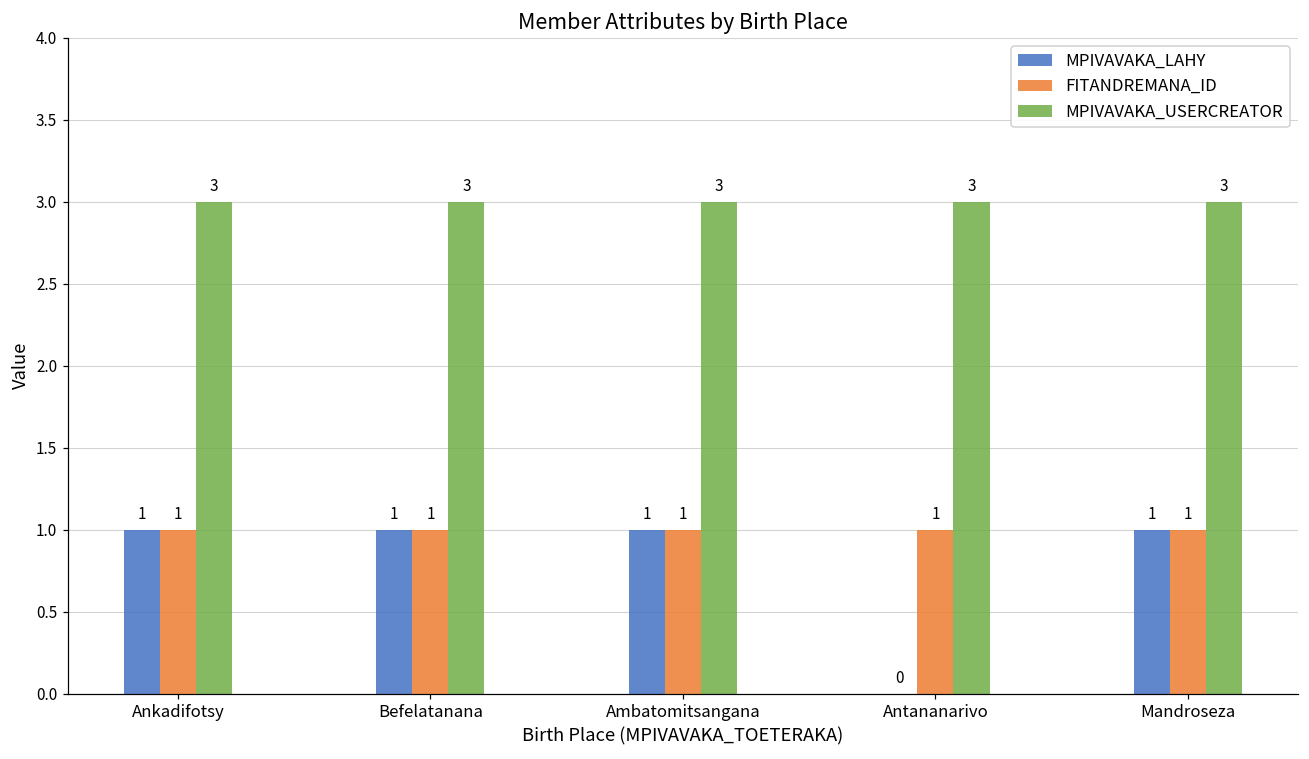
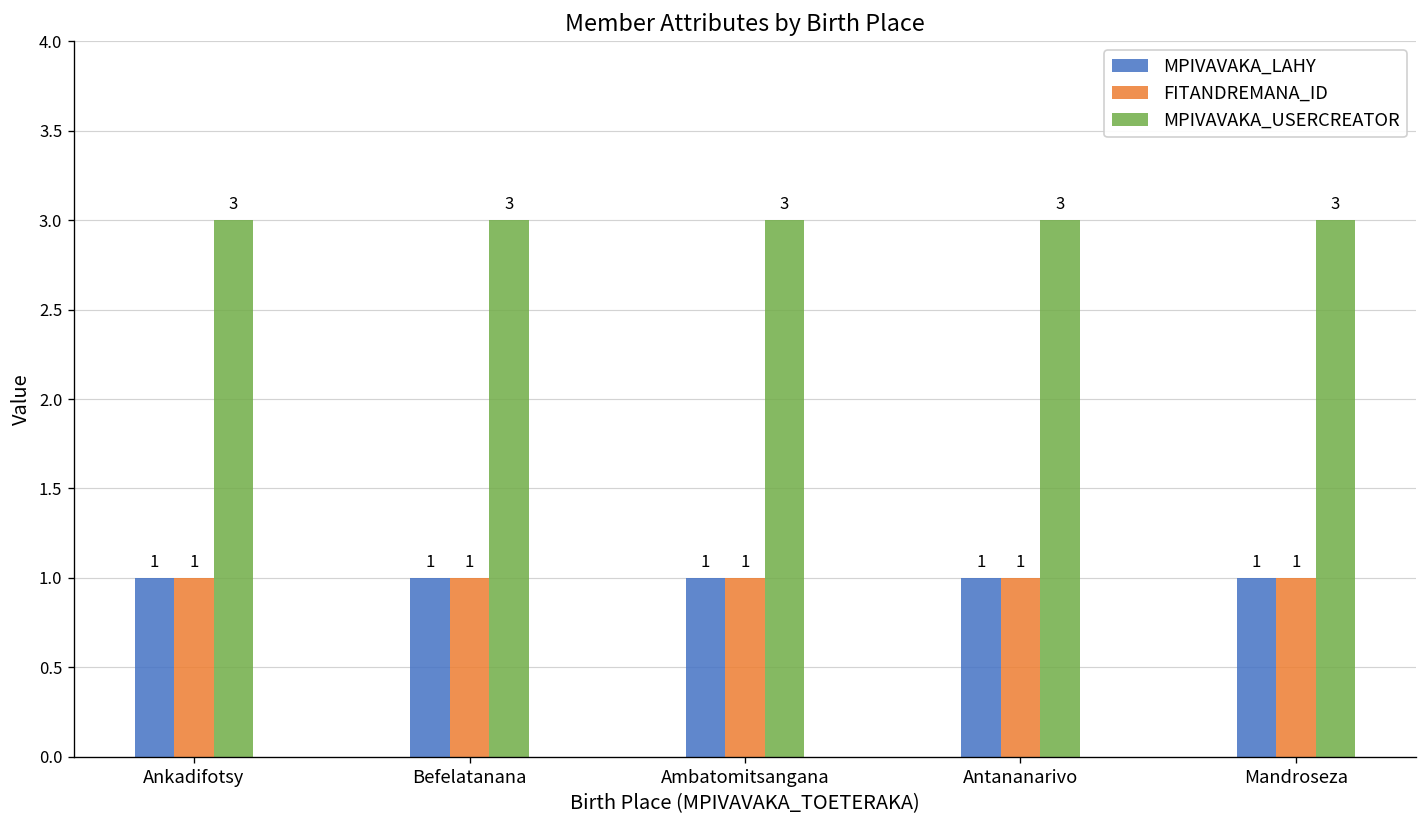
MPIVAVAKA_LAHY, Antananarivo: 0 -> 1
